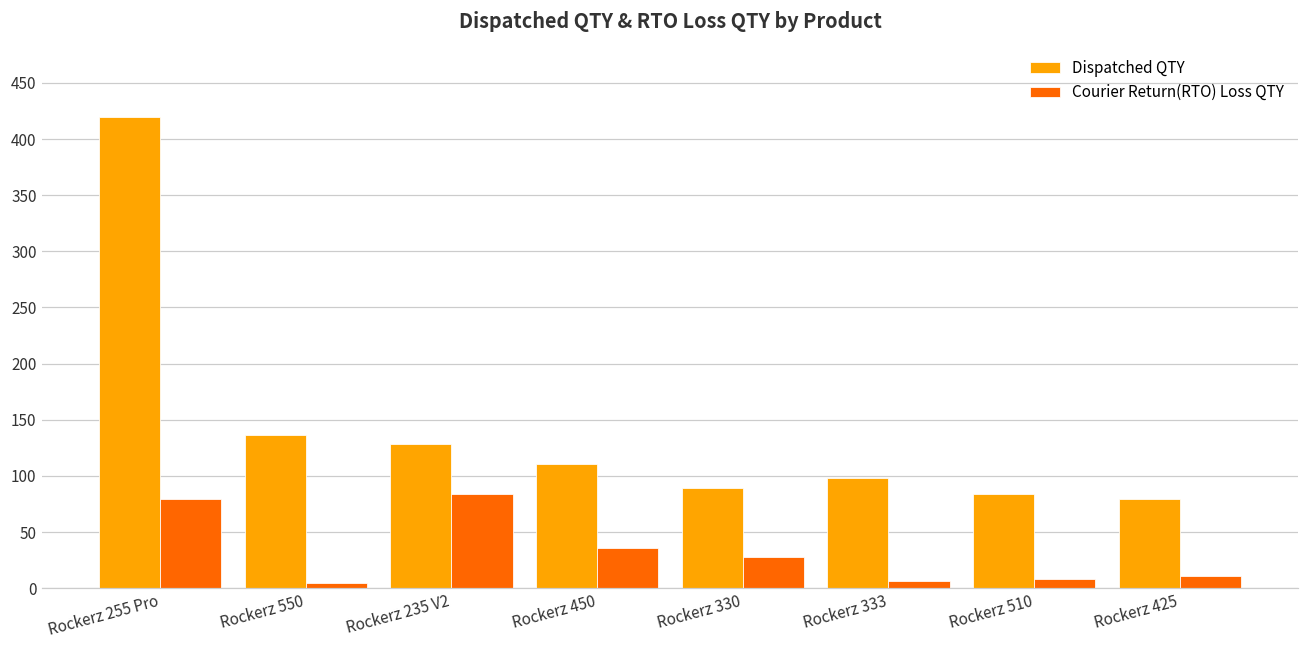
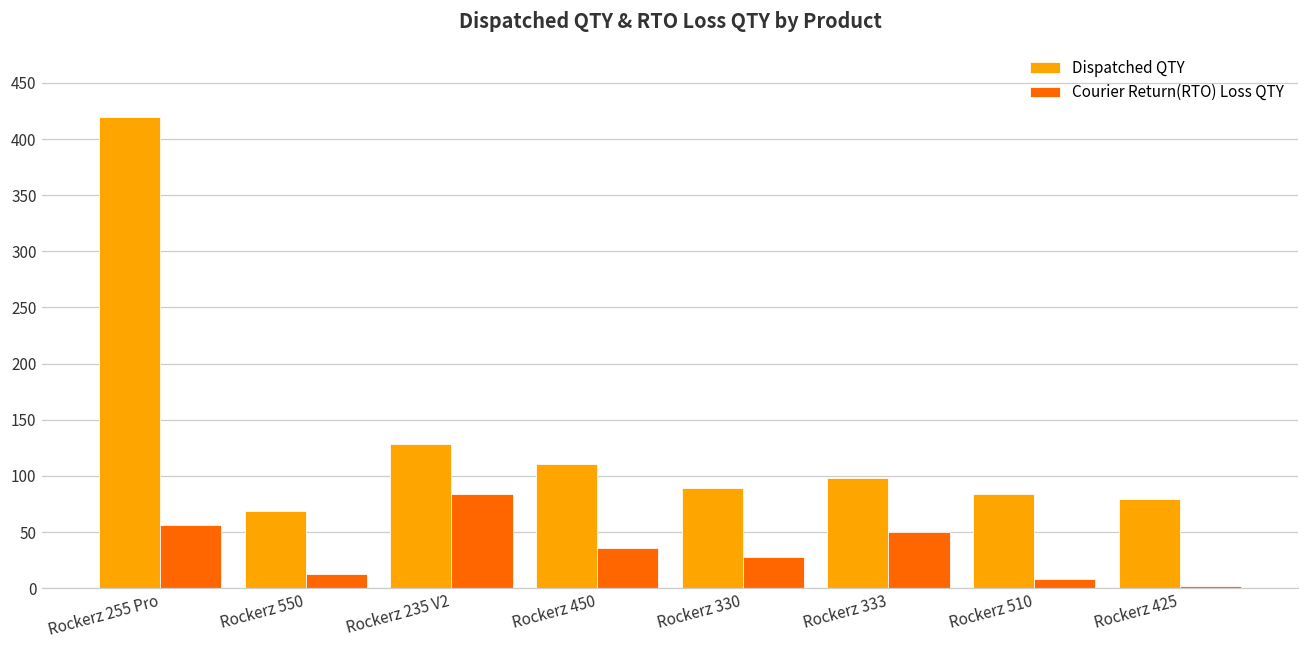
Courier Return(RTO) Loss QTY, Rockerz 255 Pro: 79 -> 56
Dispatched QTY, Rockerz 550: 136 -> 69
Courier Return(RTO) Loss QTY, Rockerz 550: 5 -> 13
Courier Return(RTO) Loss QTY, Rockerz 333: 6 -> 50
Courier Return(RTO) Loss QTY, Rockerz 425: 11 -> 2
